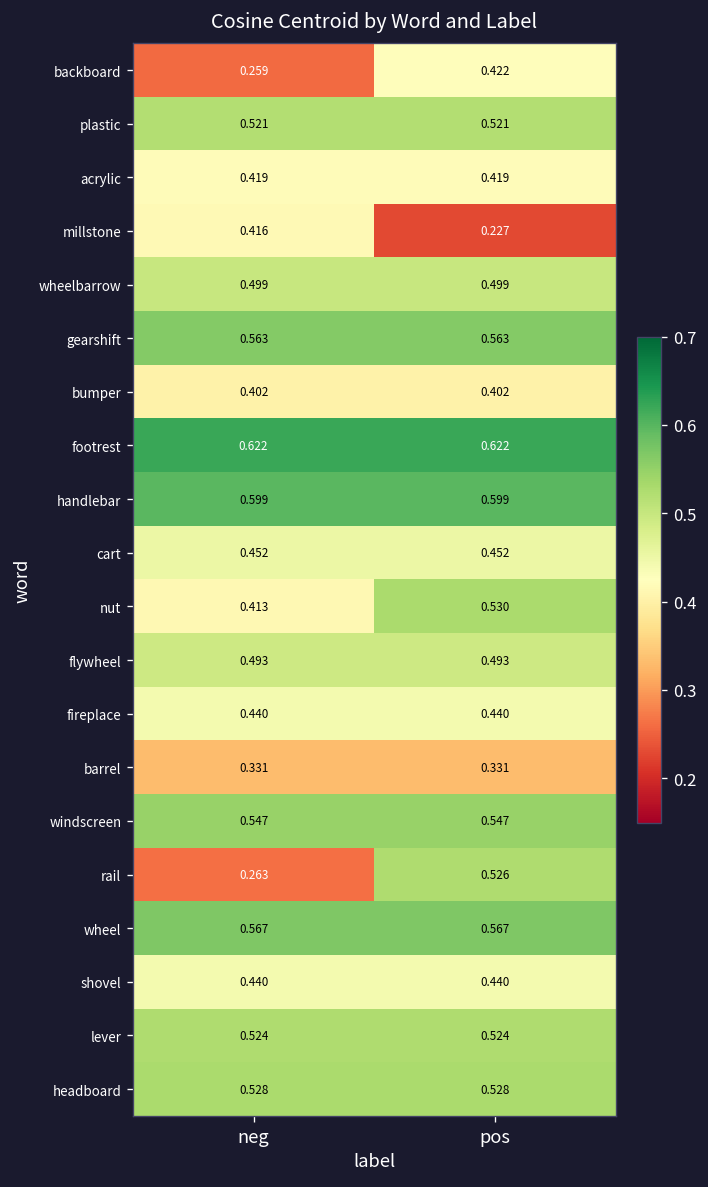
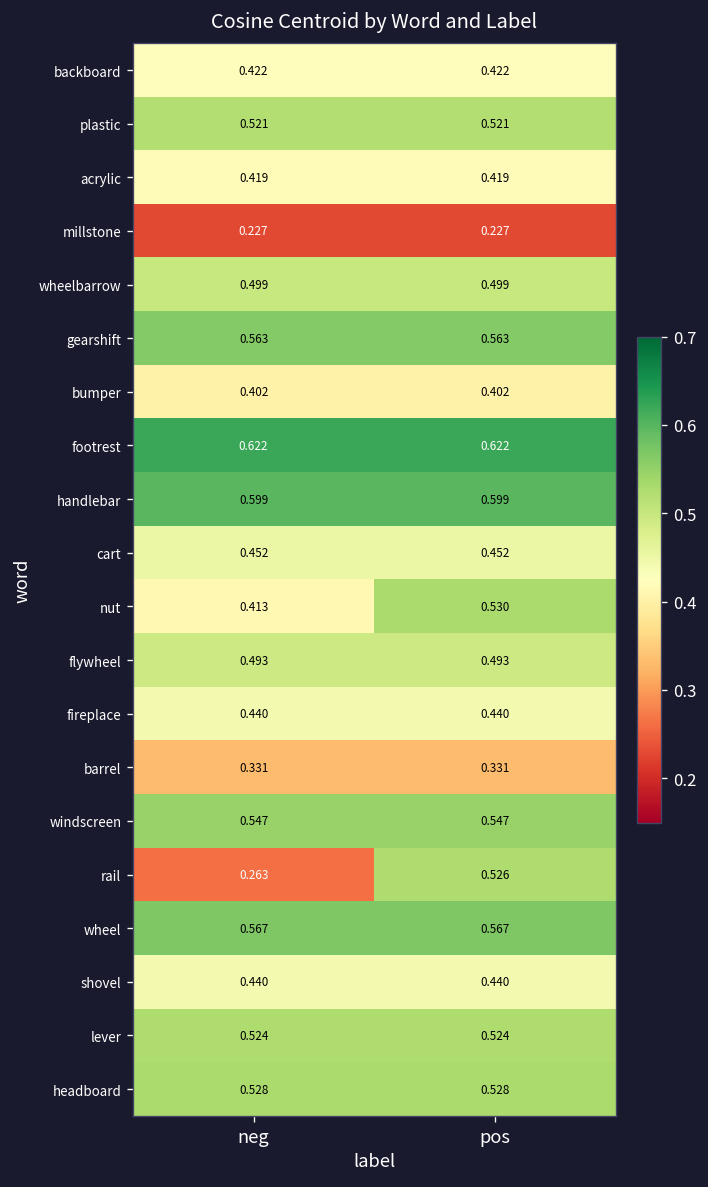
backboard, neg: 0.259 -> 0.422
millstone, neg: 0.416 -> 0.227
